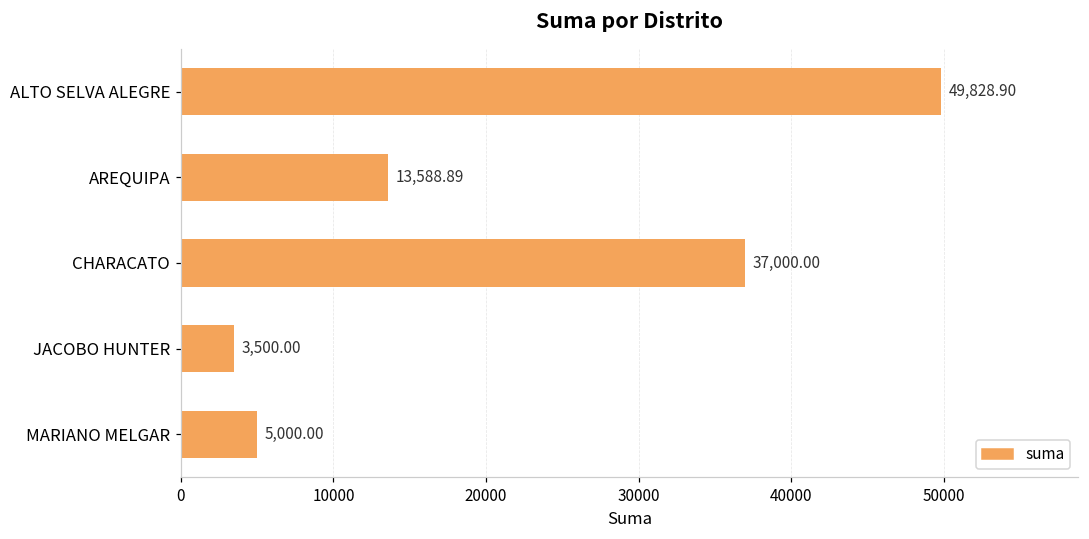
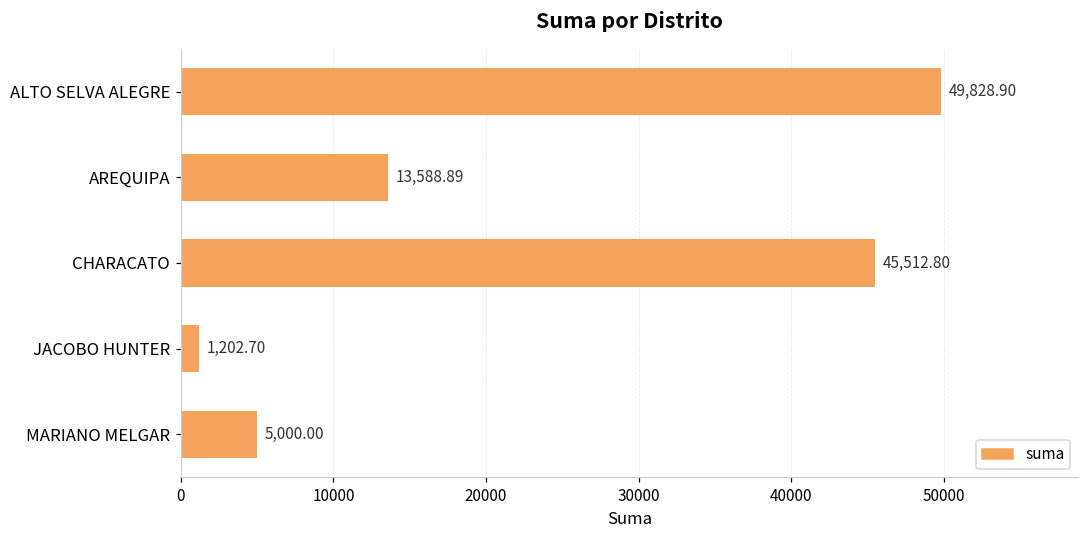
CHARACATO: 37,000.00 -> 45,512.80
JACOBO HUNTER: 3,500.00 -> 1,202.70
